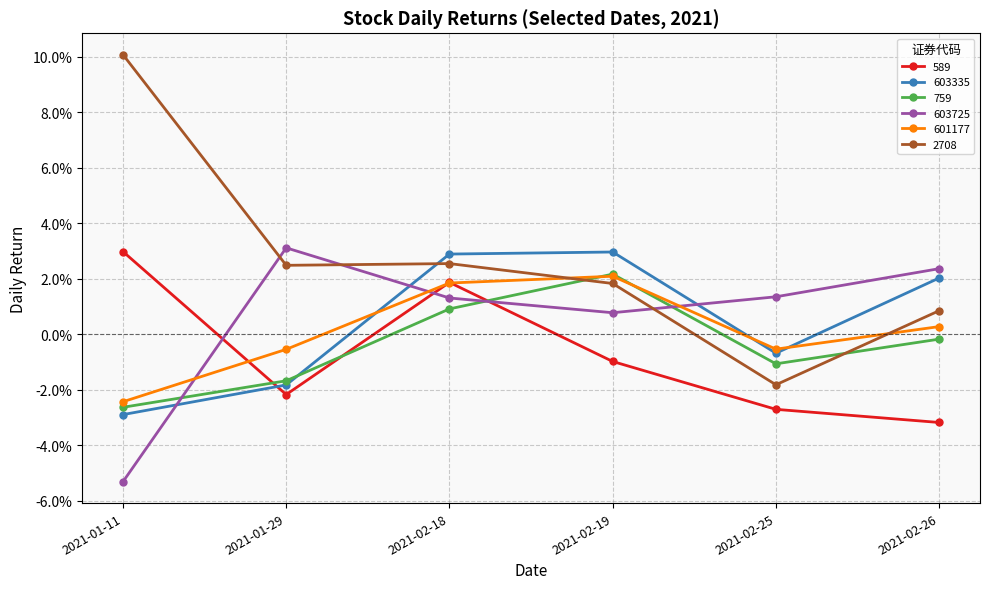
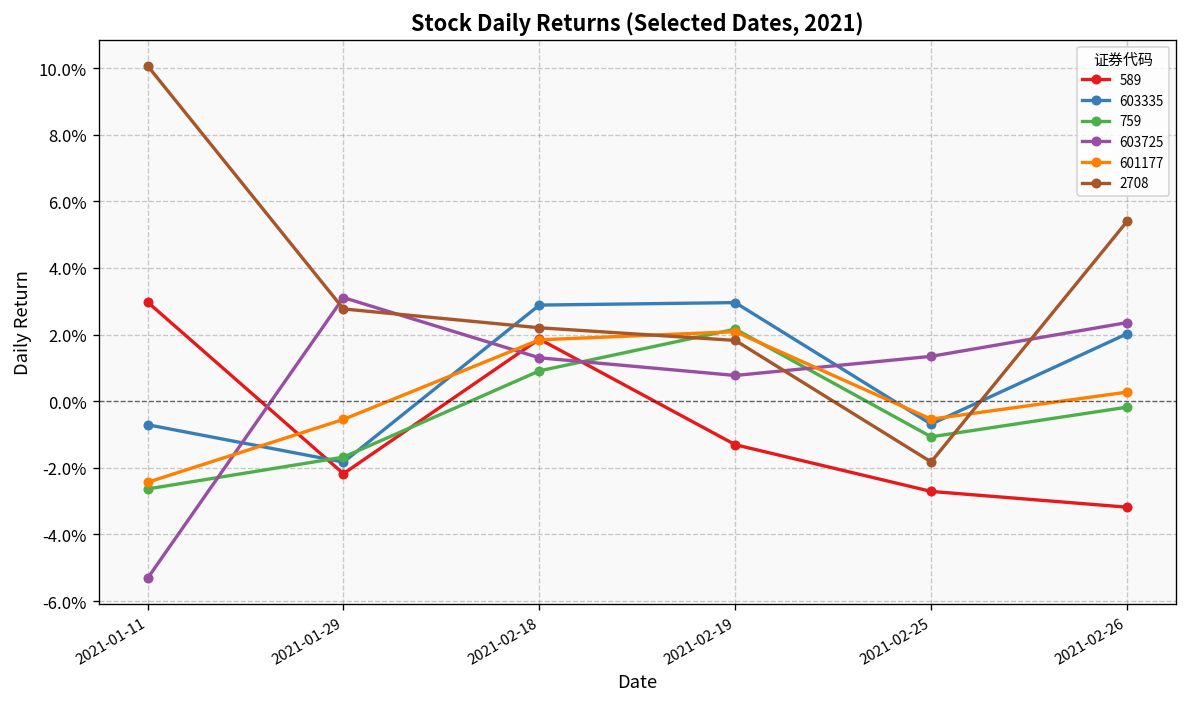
603335, 2021-01-11: -2.9% -> -0.7%
2708, 2021-01-29: 2.5% -> 2.8%
2708, 2021-02-18: 2.5% -> 2.2%
589, 2021-02-19: -1.0% -> -1.3%
2708, 2021-02-26: 0.8% -> 5.4%
